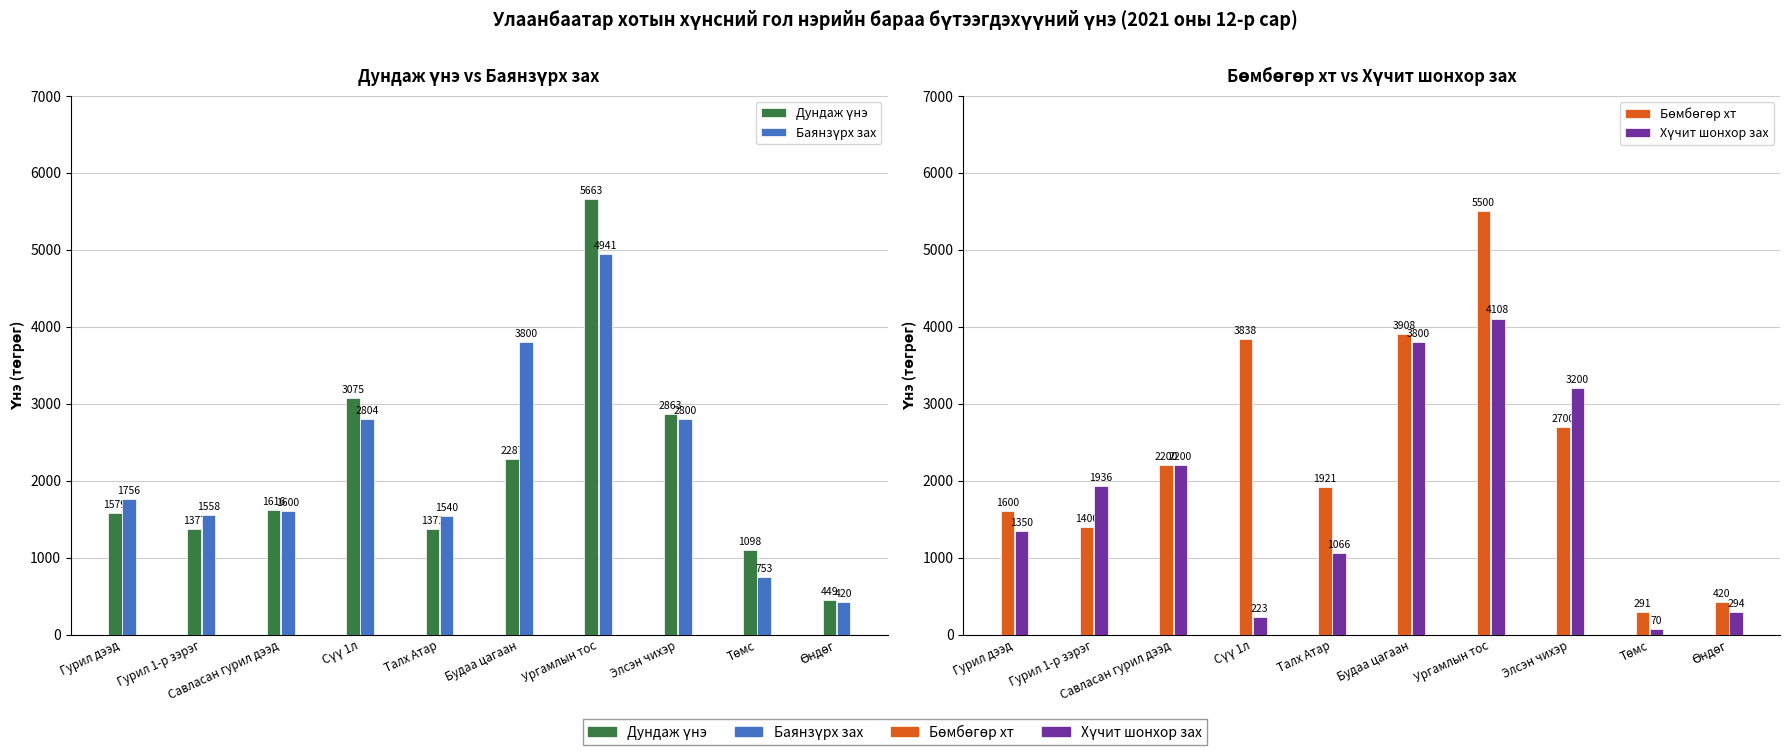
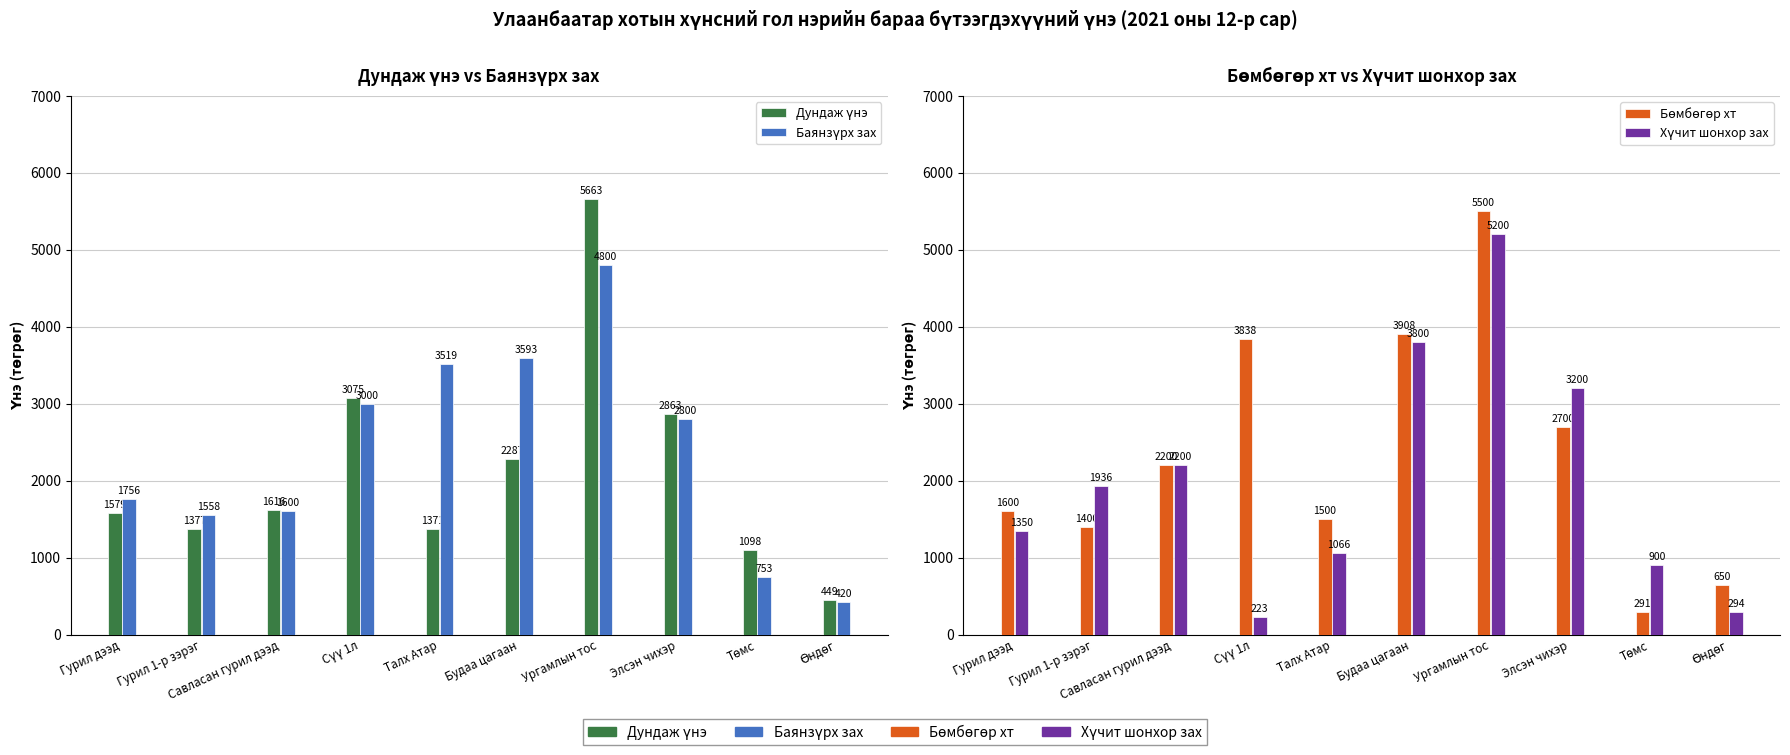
Дундаж үнэ vs Баянзүрх зах, Баянзүрх зах, Сүү 1л: 2804 -> 3000
Дундаж үнэ vs Баянзүрх зах, Баянзүрх зах, Талх Атар: 1540 -> 3519
Дундаж үнэ vs Баянзүрх зах, Баянзүрх зах, Будаа цагаан: 3800 -> 3593
Дундаж үнэ vs Баянзүрх зах, Баянзүрх зах, Ургамлын тос: 4941 -> 4800
Бөмбөгөр хт vs Хүчит шонхор зах, Бөмбөгөр хт, Талх Атар: 1921 -> 1500
Бөмбөгөр хт vs Хүчит шонхор зах, Хүчит шонхор зах, Ургамлын тос: 4108 -> 5200
Бөмбөгөр хт vs Хүчит шонхор зах, Хүчит шонхор зах, Төмс: 70 -> 900
Бөмбөгөр хт vs Хүчит шонхор зах, Бөмбөгөр хт, Өндөг: 420 -> 650
